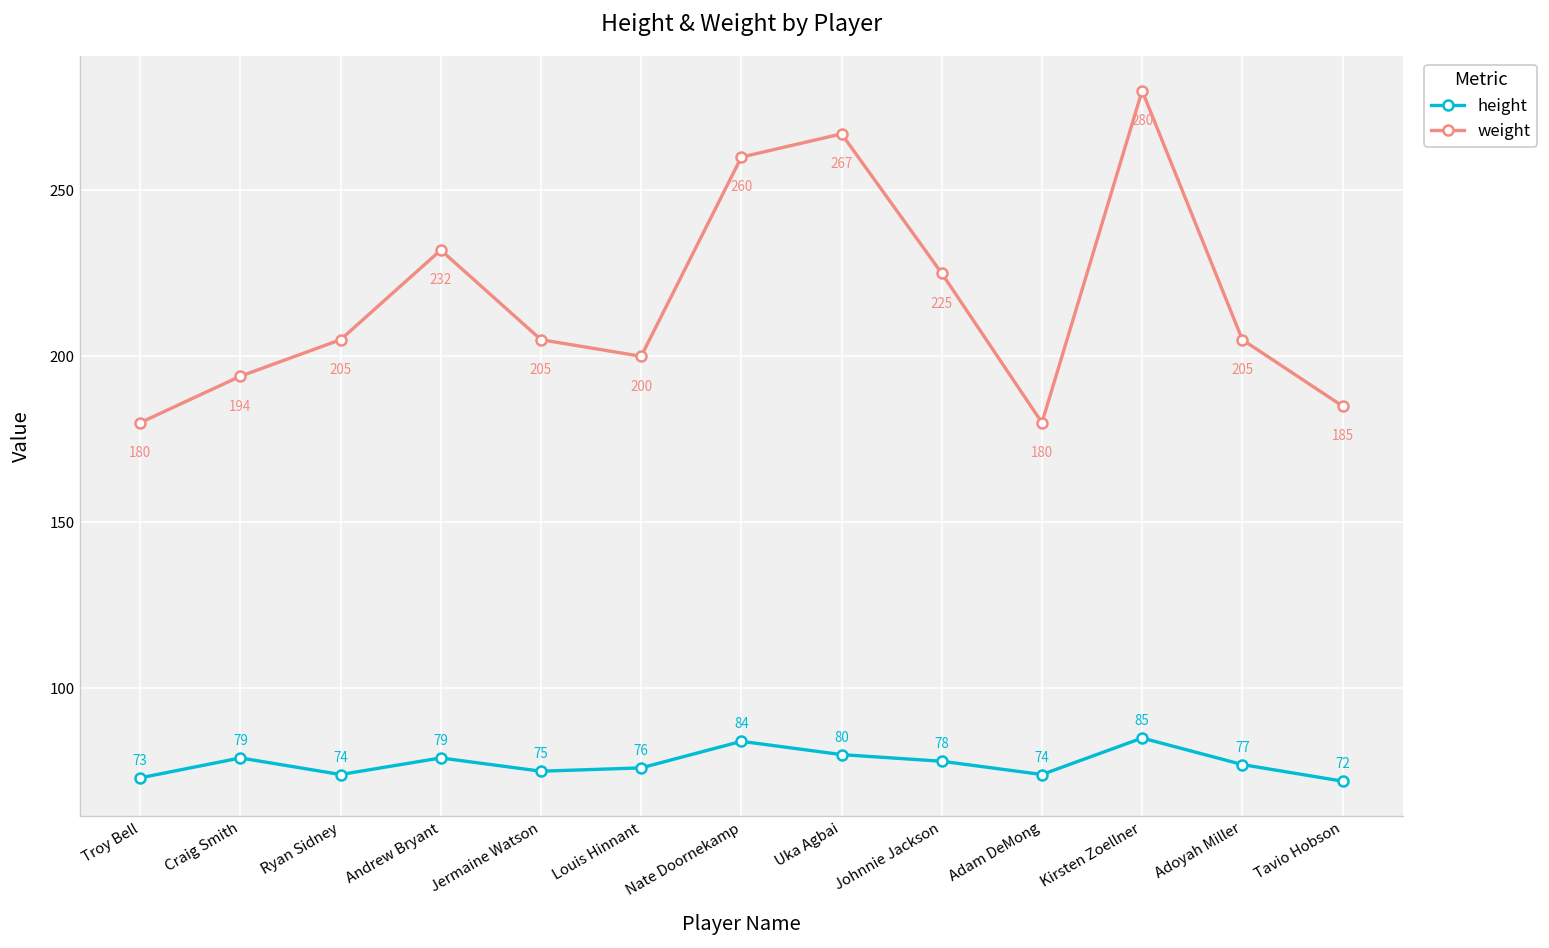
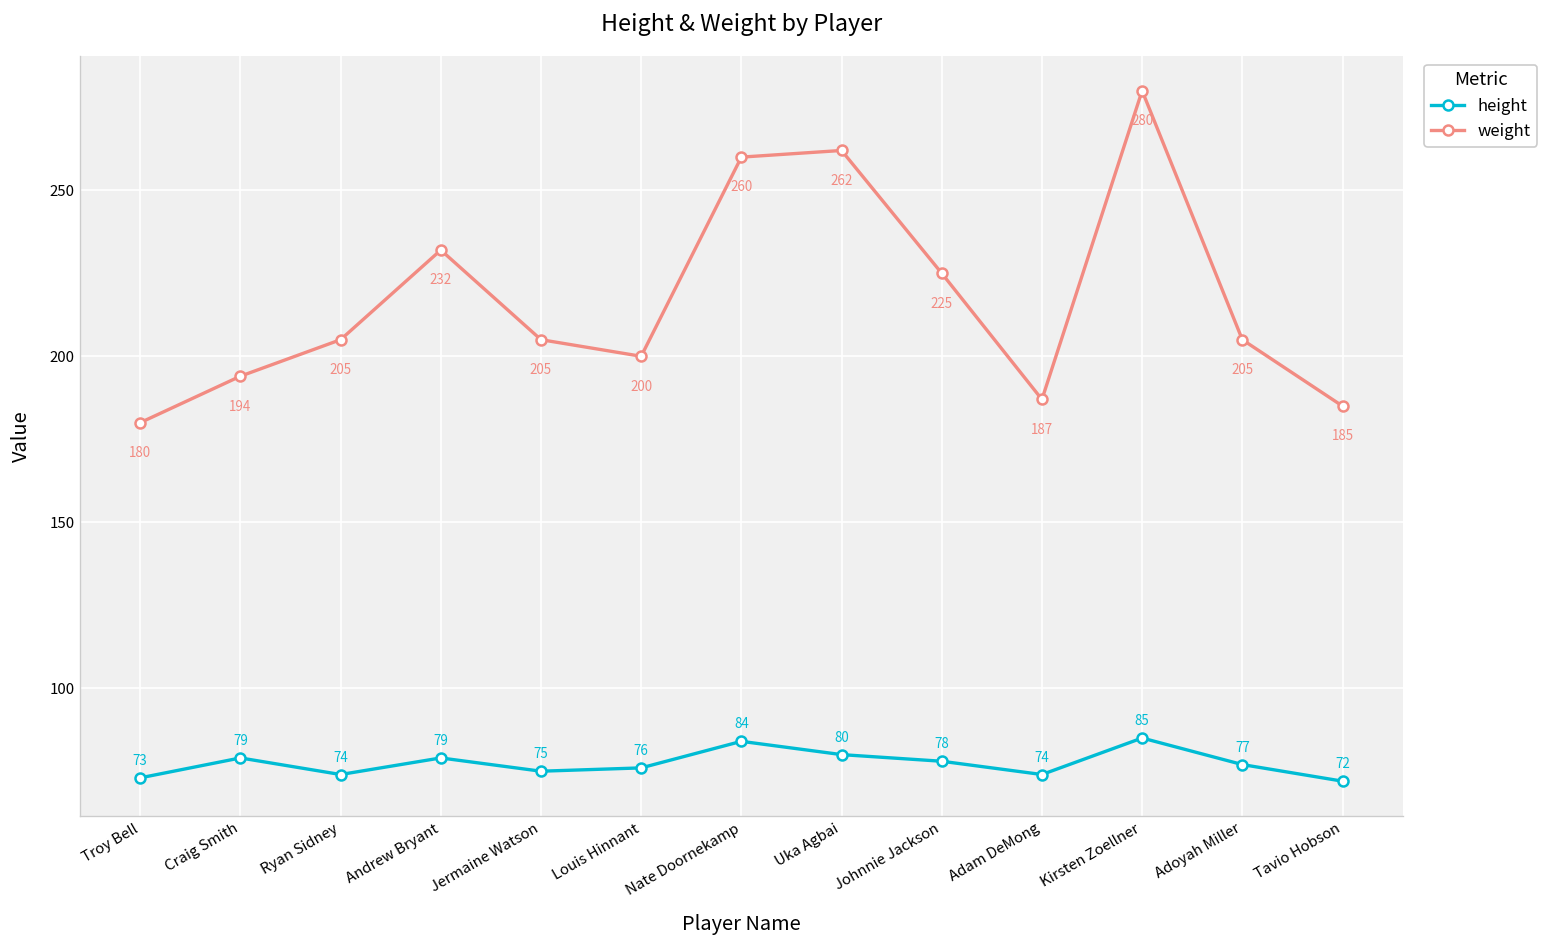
weight, Uka Agbai: 267 -> 262
weight, Adam DeMong: 180 -> 187
